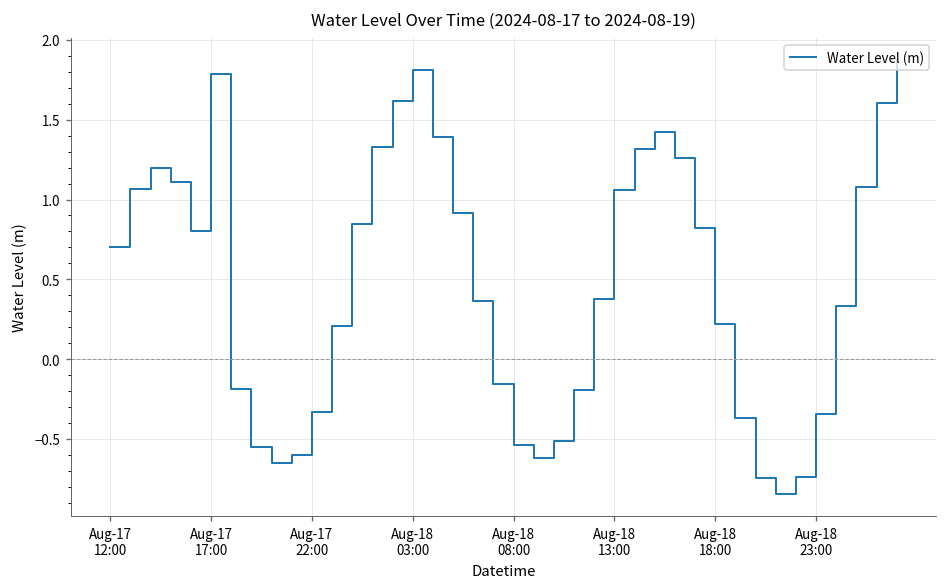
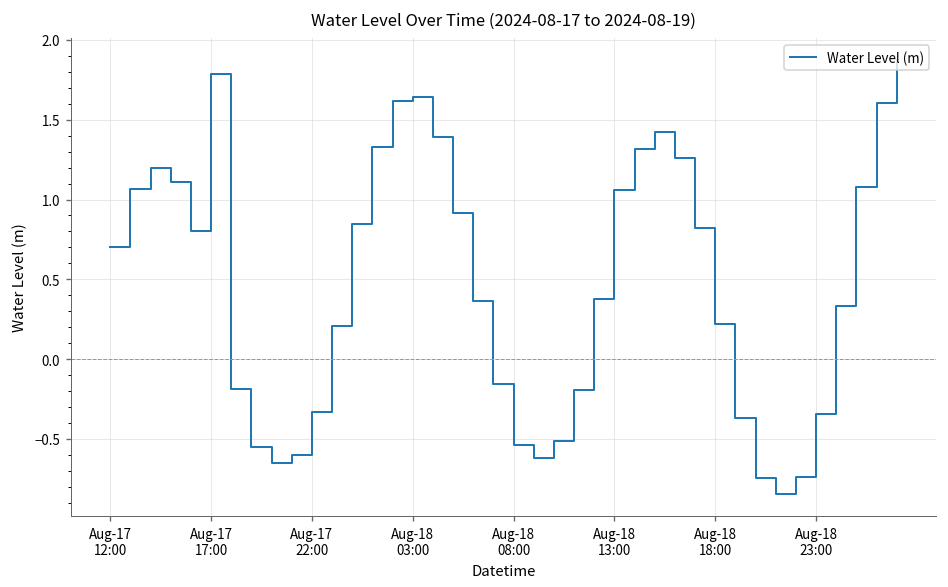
Aug-18 03:00: 1.81 -> 1.64
